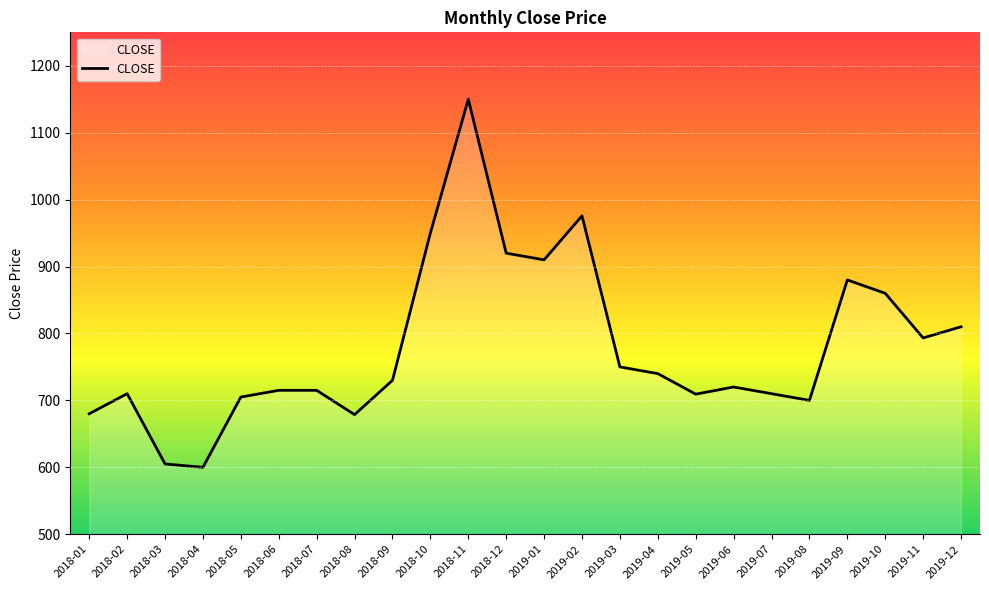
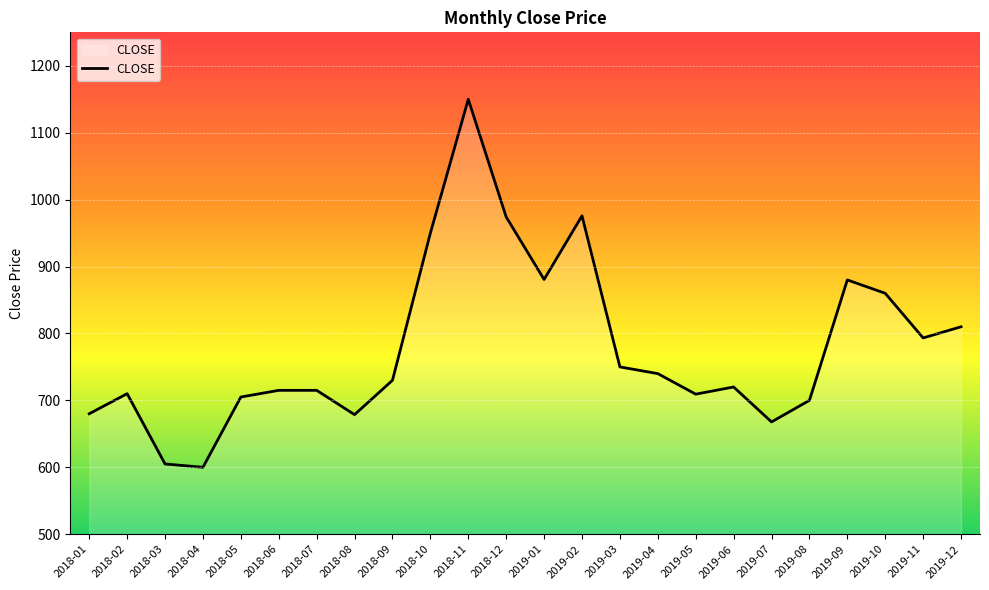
2018-12: 920 -> 970
2019-01: 910 -> 880
2019-07: 710 -> 670
